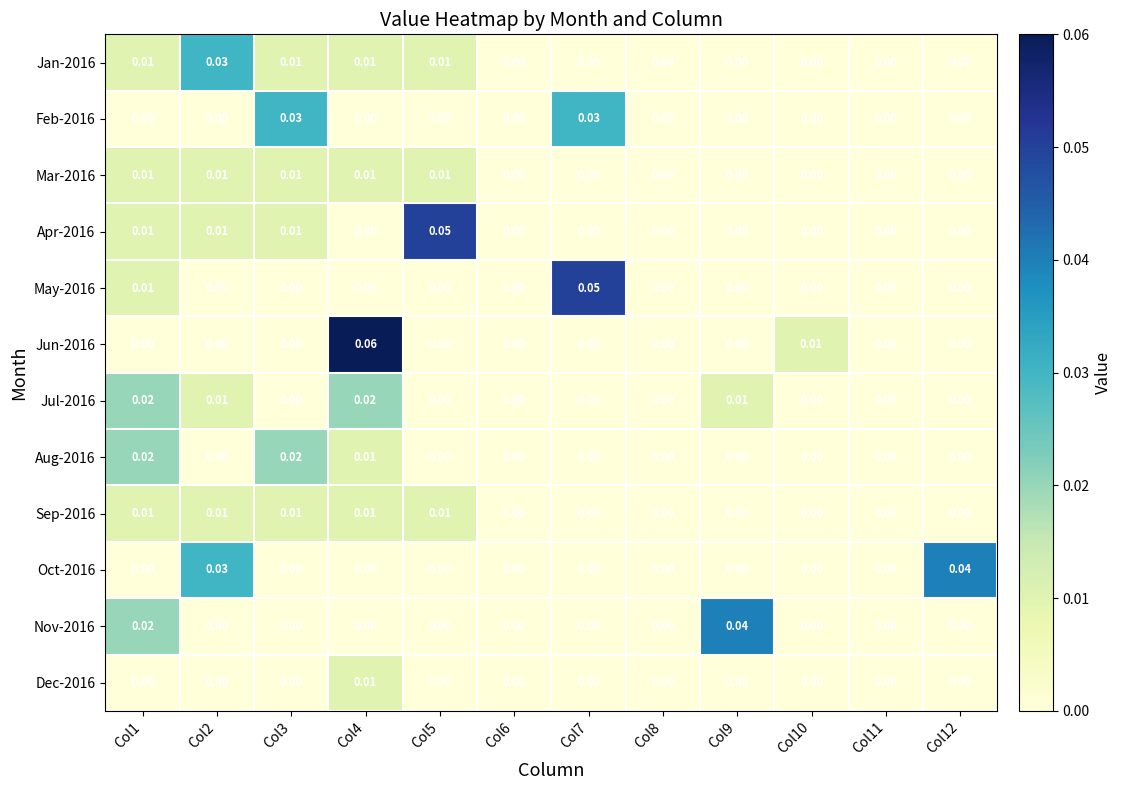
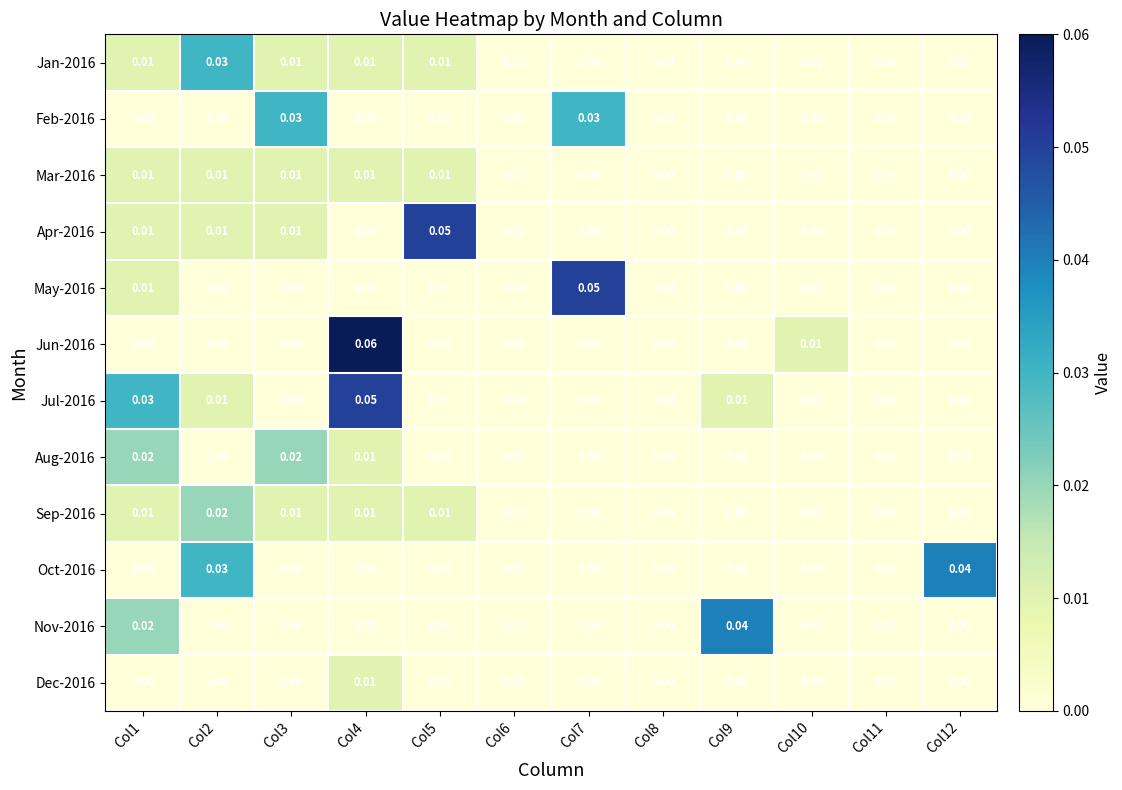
Jul-2016, Col1: 0.02 -> 0.03
Jul-2016, Col4: 0.02 -> 0.05
Sep-2016, Col2: 0.01 -> 0.02
